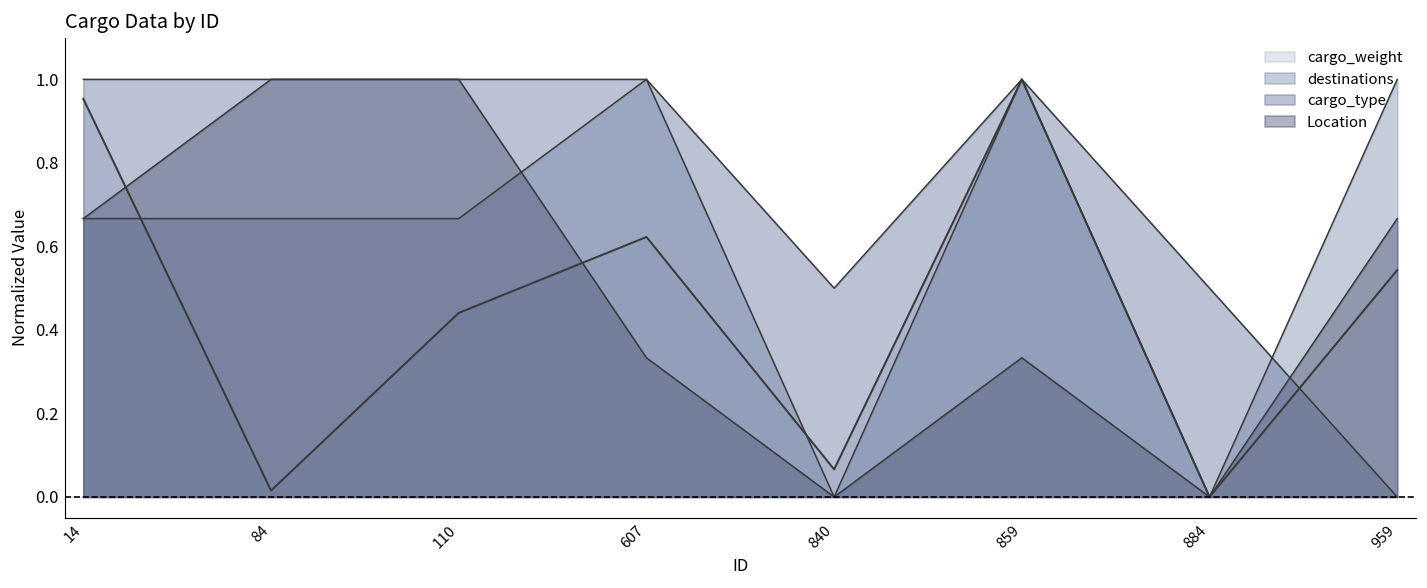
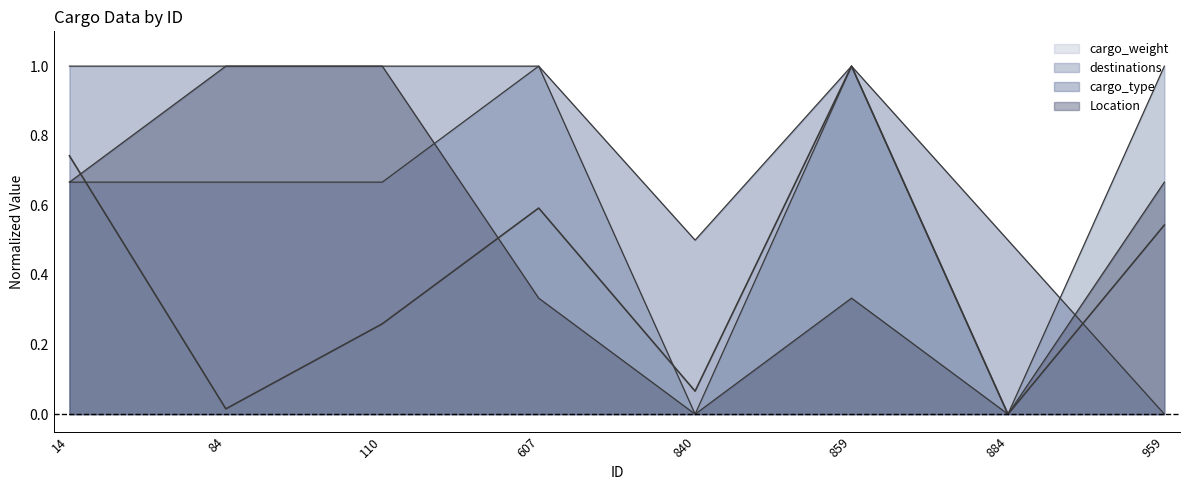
cargo_weight, 14: 0.95 -> 0.74
cargo_weight, 110: 0.44 -> 0.26
cargo_weight, 607: 0.62 -> 0.59
